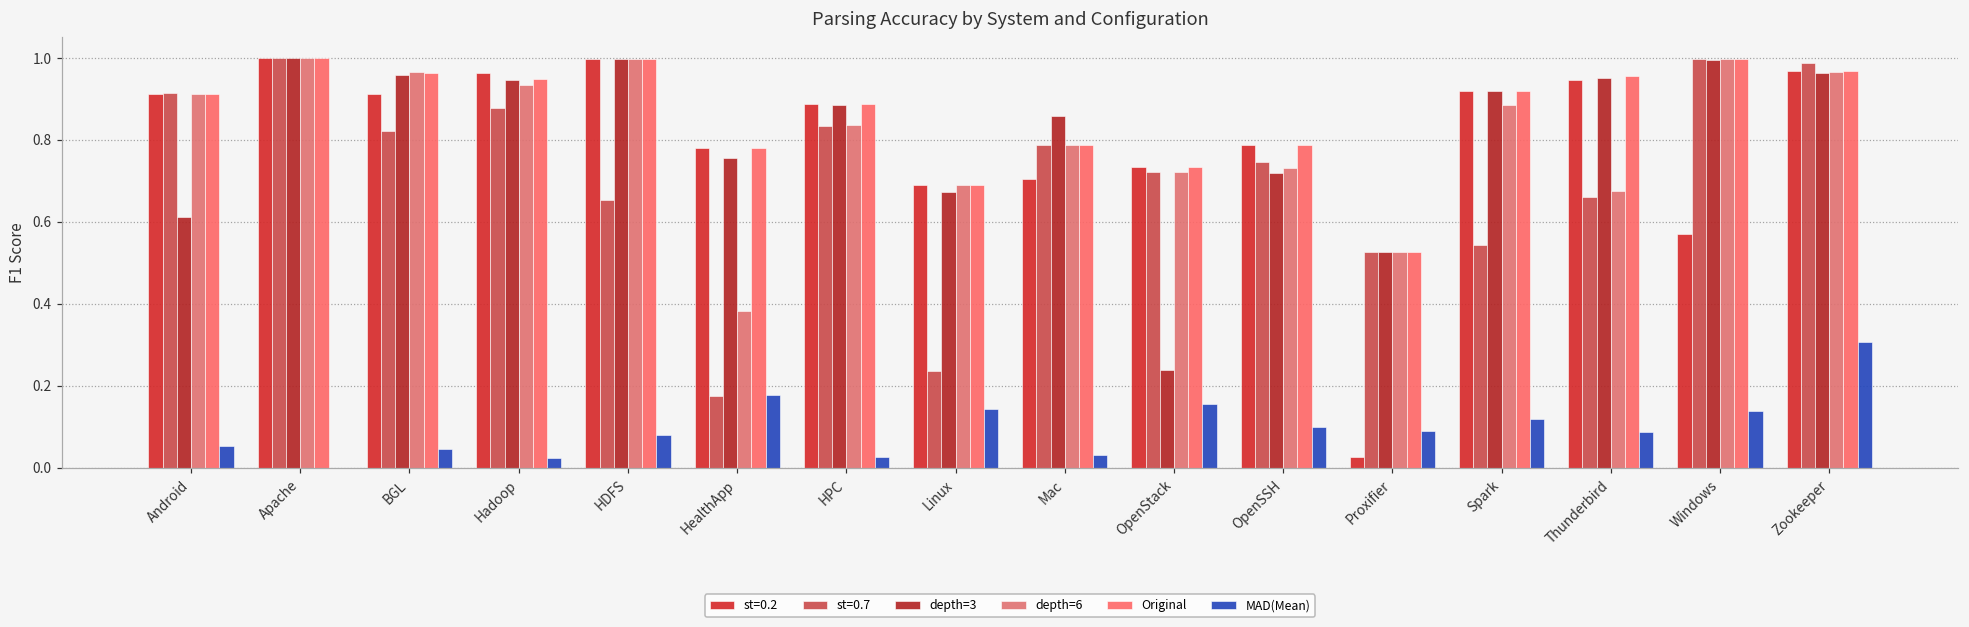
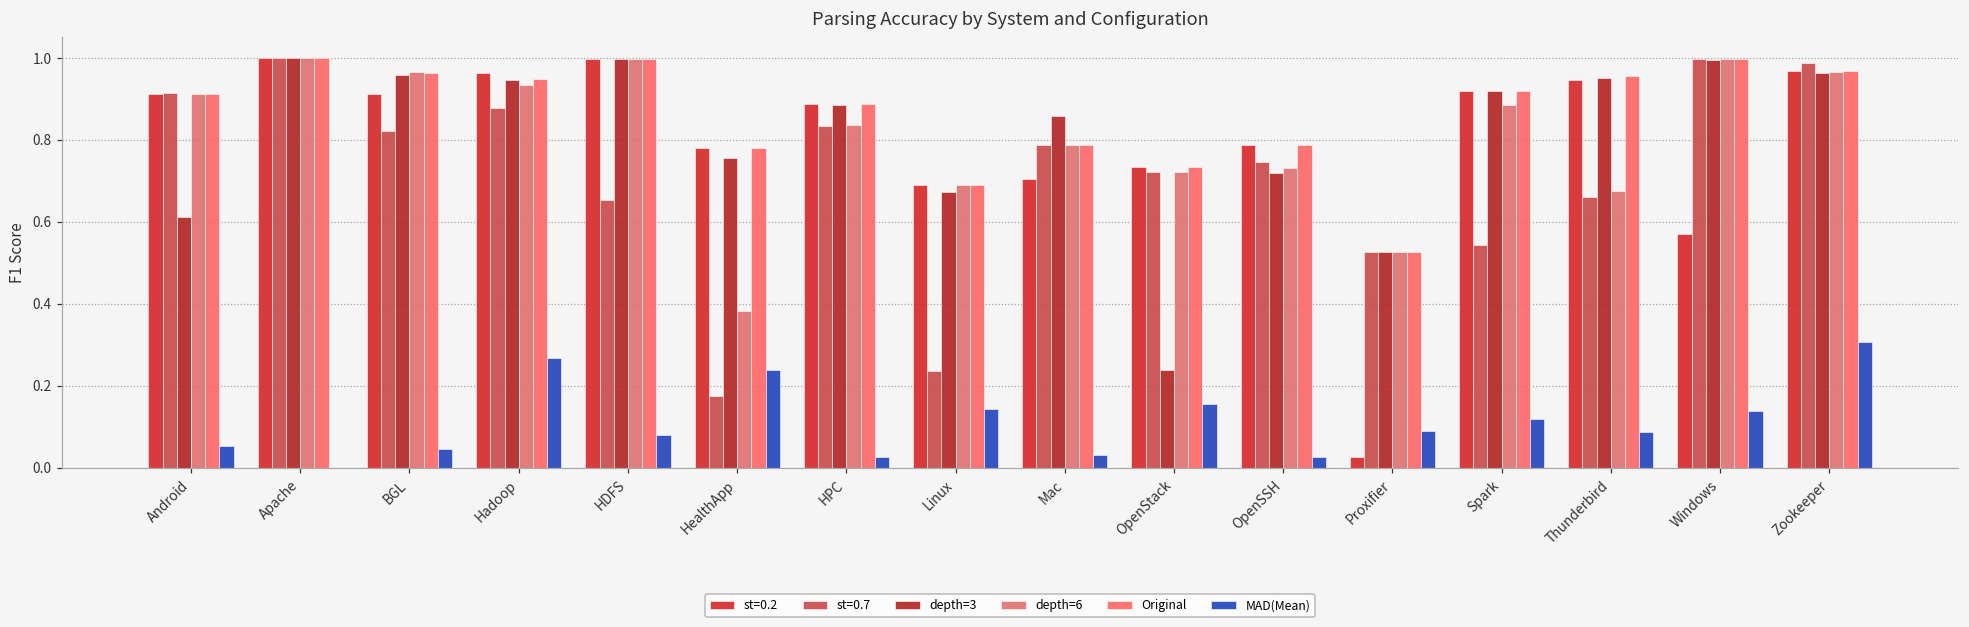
MAD(Mean), Hadoop: 0.02 -> 0.27
MAD(Mean), HealthApp: 0.18 -> 0.24
MAD(Mean), OpenSSH: 0.10 -> 0.03
